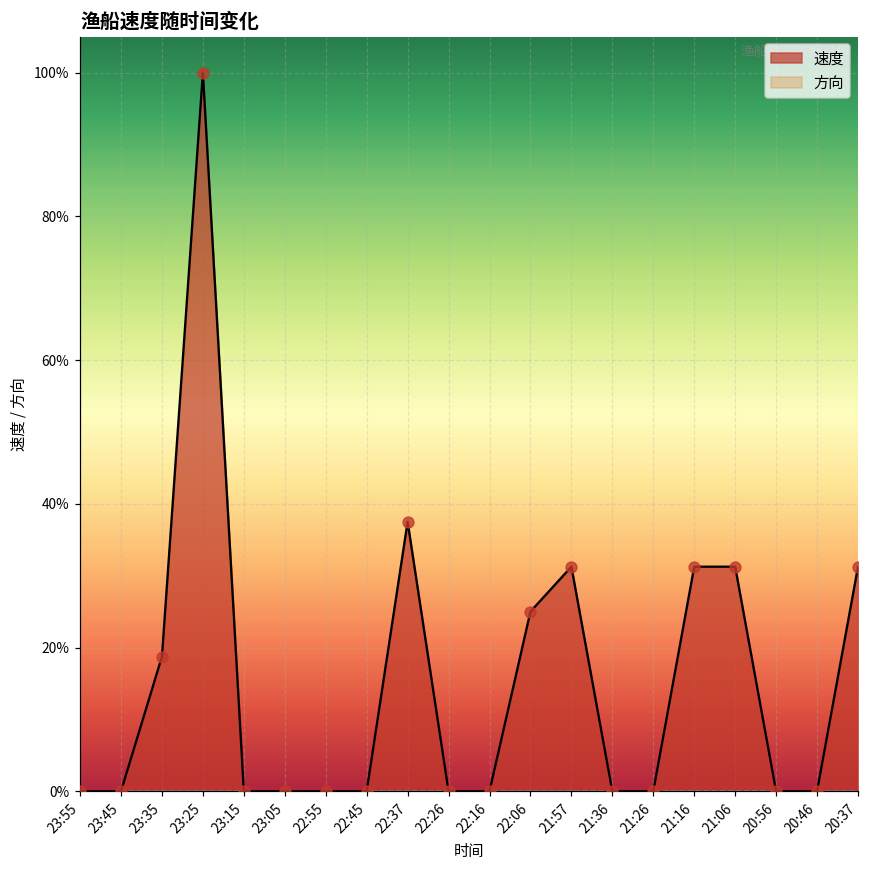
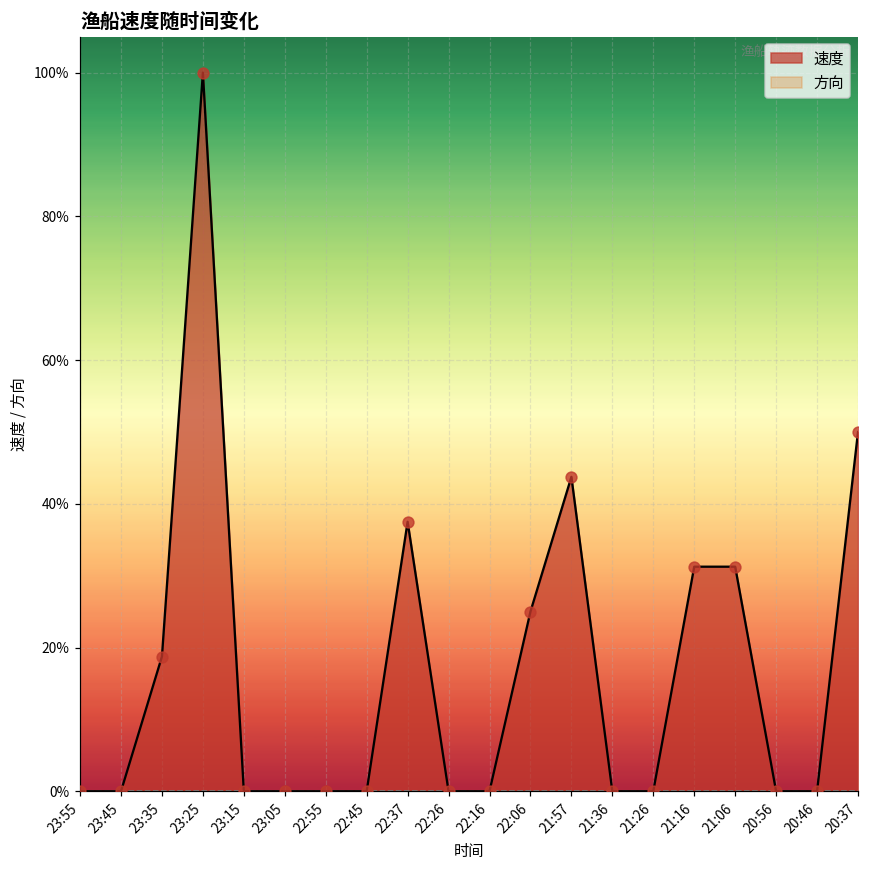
速度, 21:57: 31% -> 44%
速度, 20:37: 31% -> 50%
